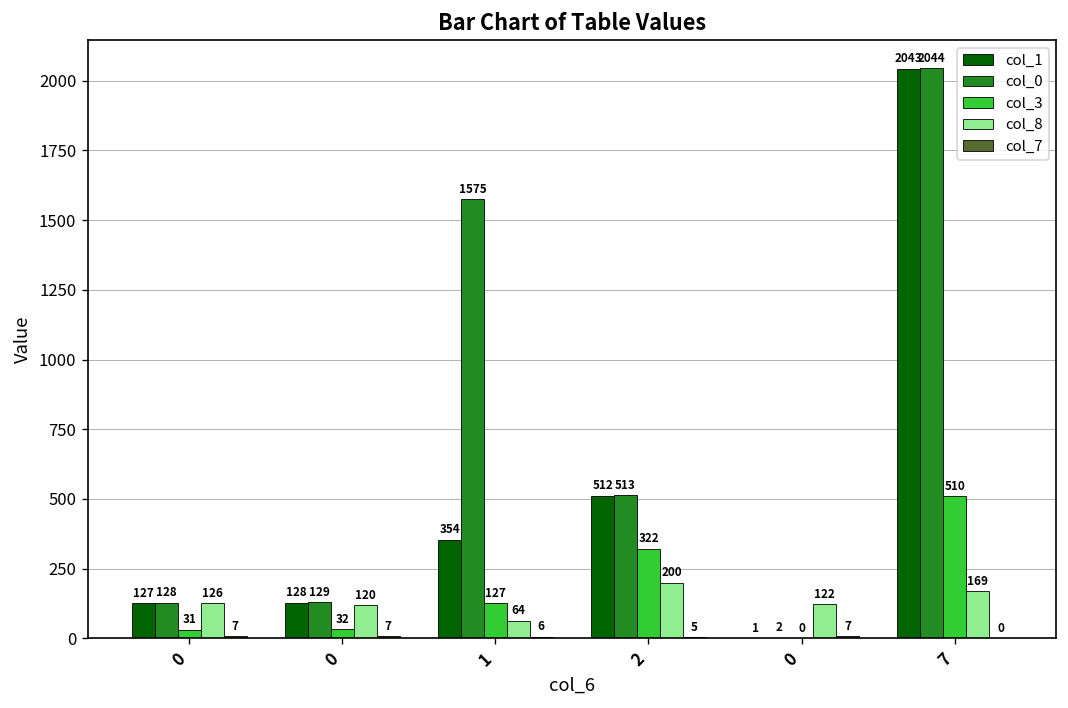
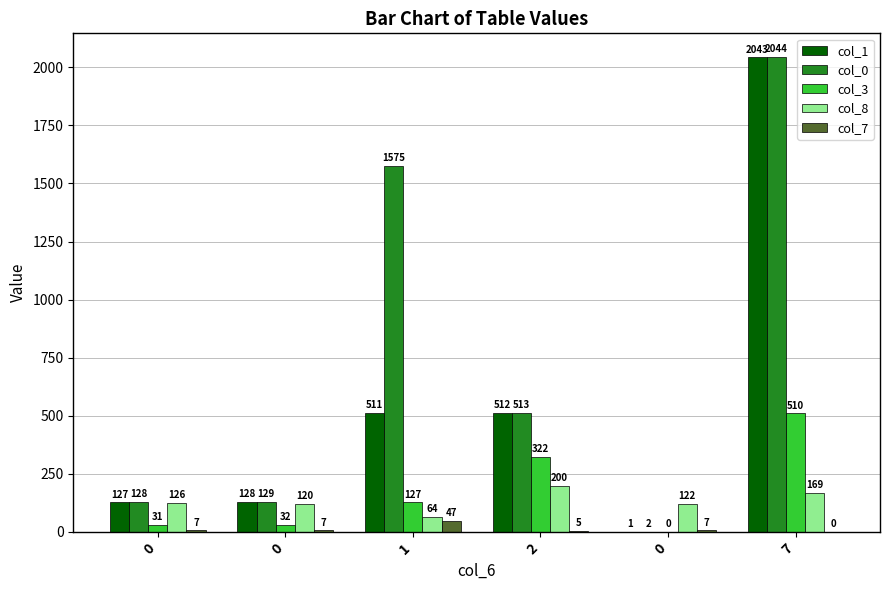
col_1, 1: 354 -> 511
col_7, 1: 6 -> 47
